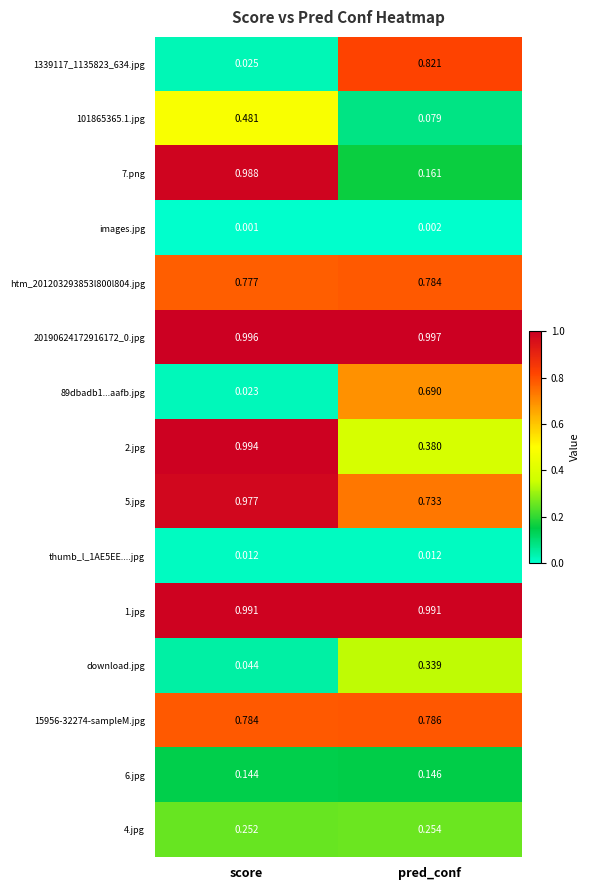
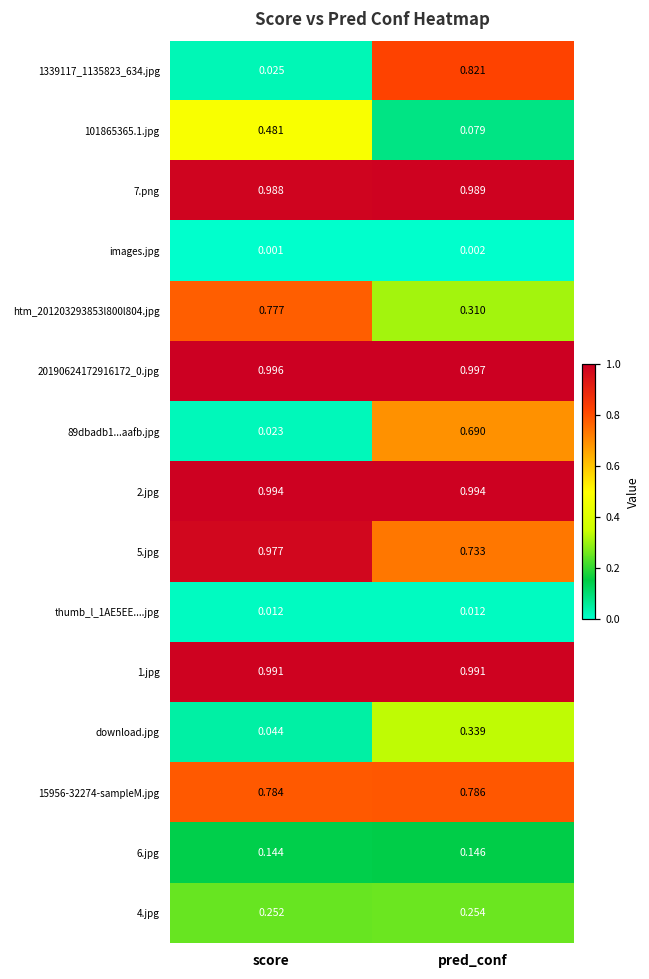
7.png, pred_conf: 0.161 -> 0.989
htm_201203293853l800l804.jpg, pred_conf: 0.784 -> 0.310
2.jpg, pred_conf: 0.380 -> 0.994
